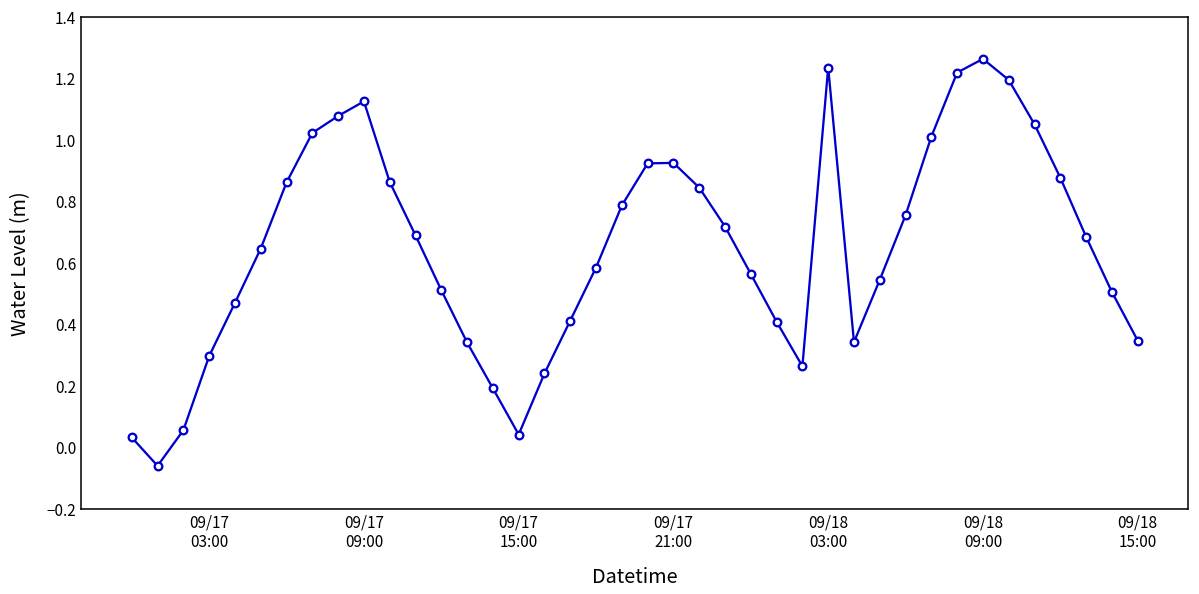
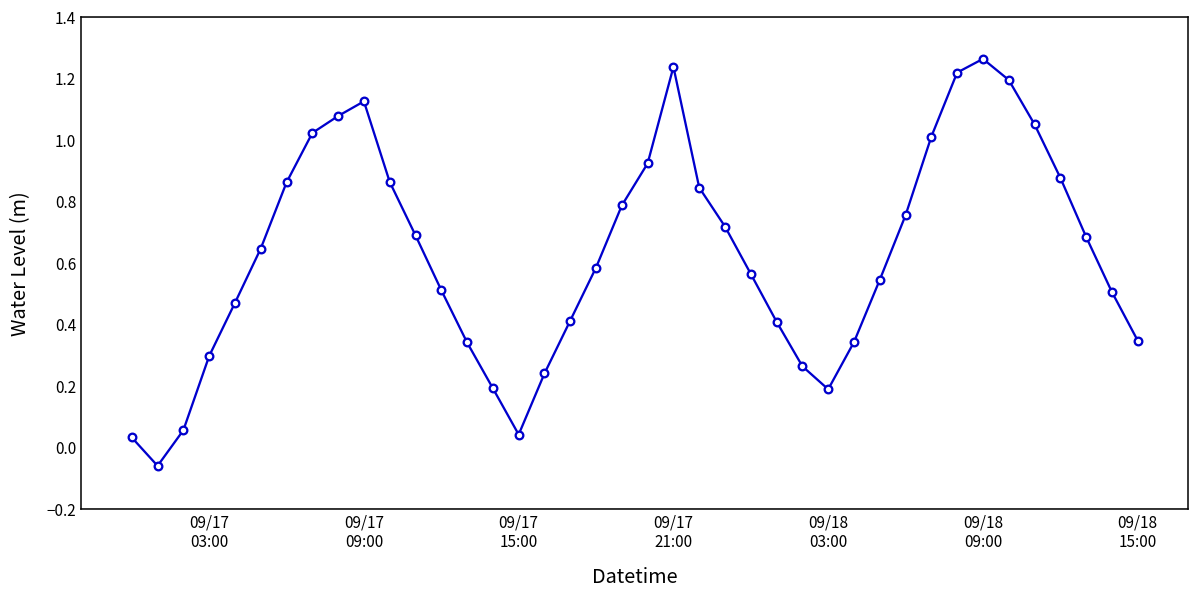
09/17 21:00: 0.93 -> 1.24
09/18 03:00: 1.24 -> 0.19
